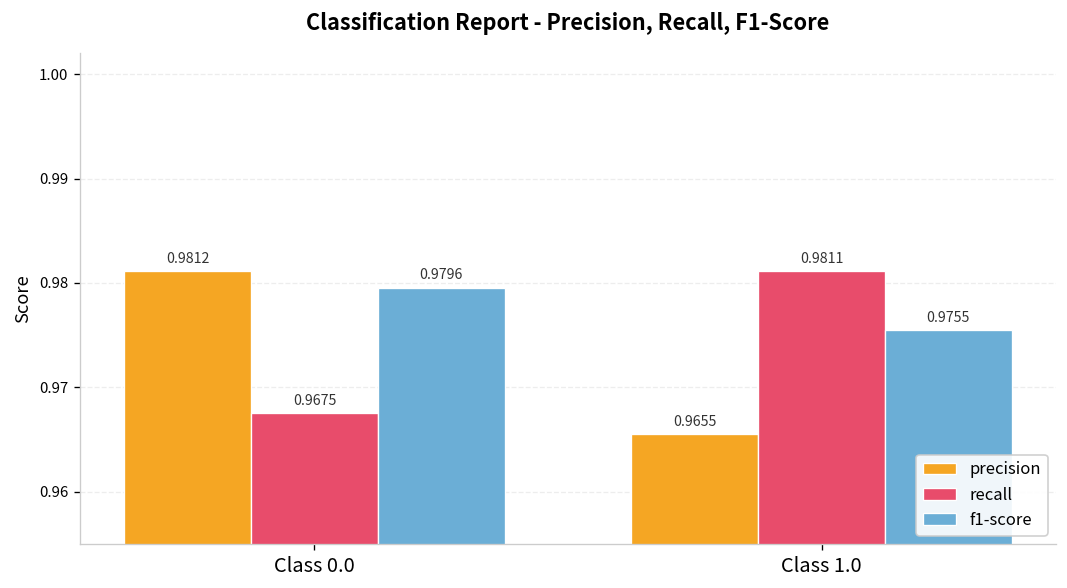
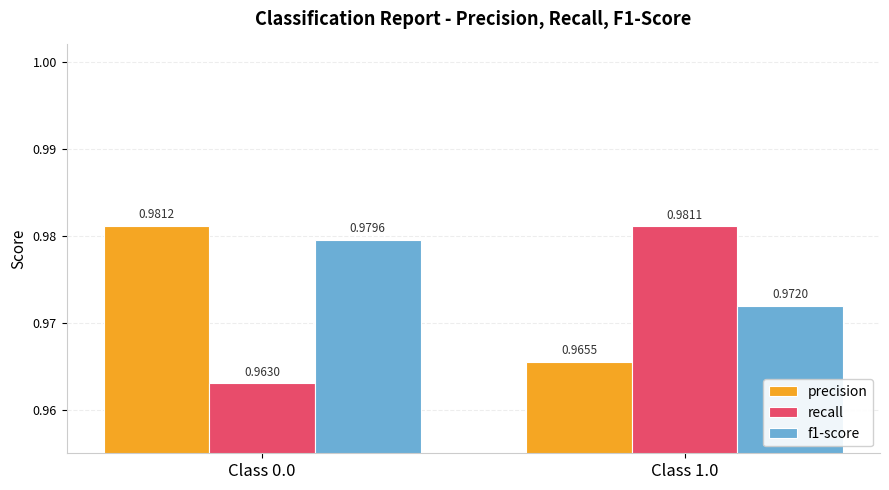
recall, Class 0.0: 0.9675 -> 0.9630
f1-score, Class 1.0: 0.9755 -> 0.9720
